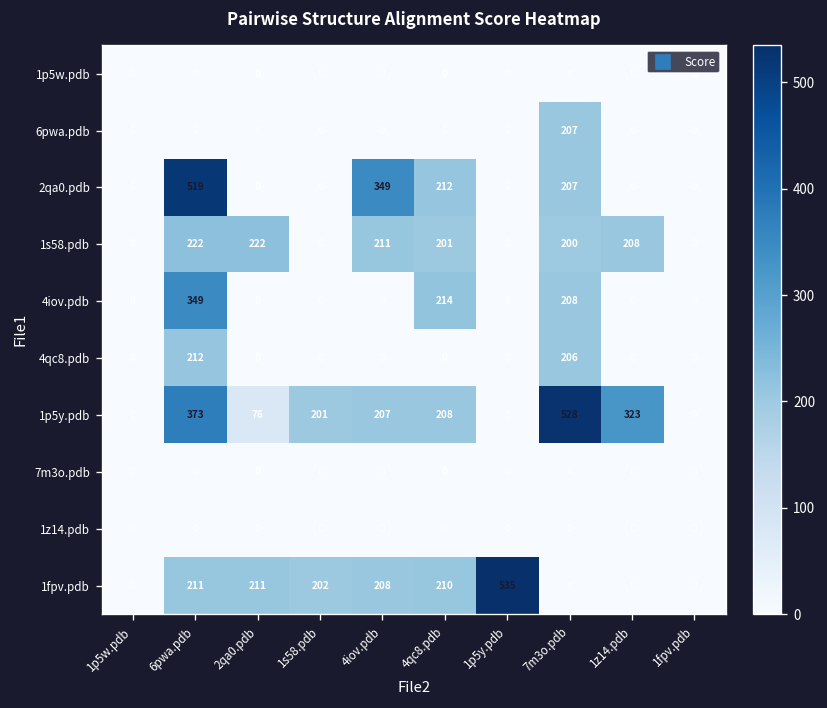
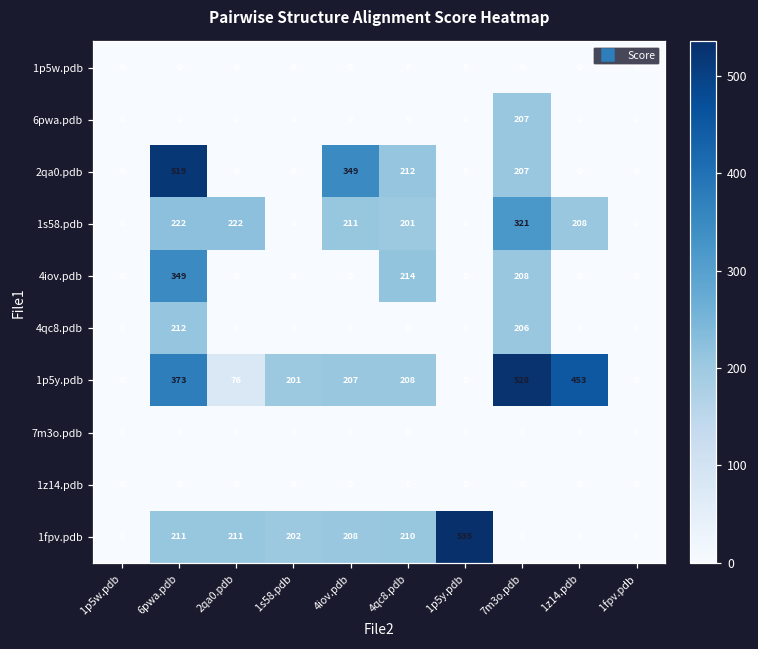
1s58.pdb, 7m3o.pdb: 200 -> 321
1p5y.pdb, 1z14.pdb: 323 -> 453
